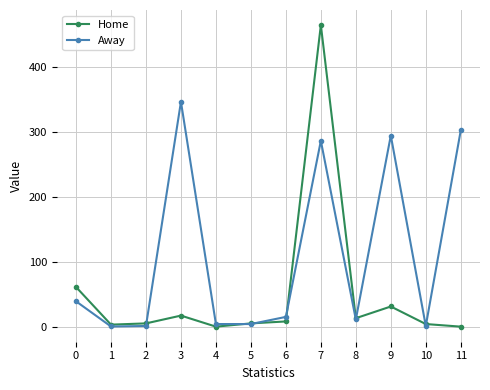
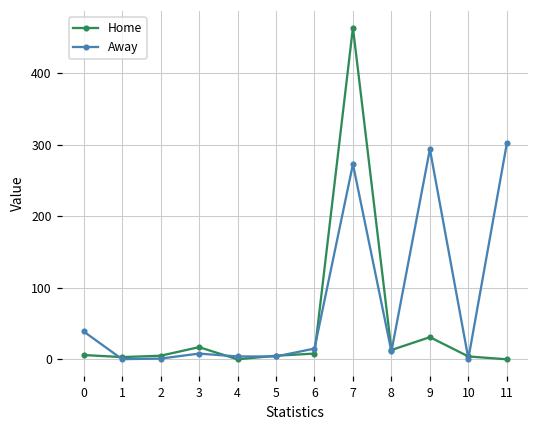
Home, 0: 60 -> 10
Away, 3: 350 -> 10
Away, 7: 290 -> 270
